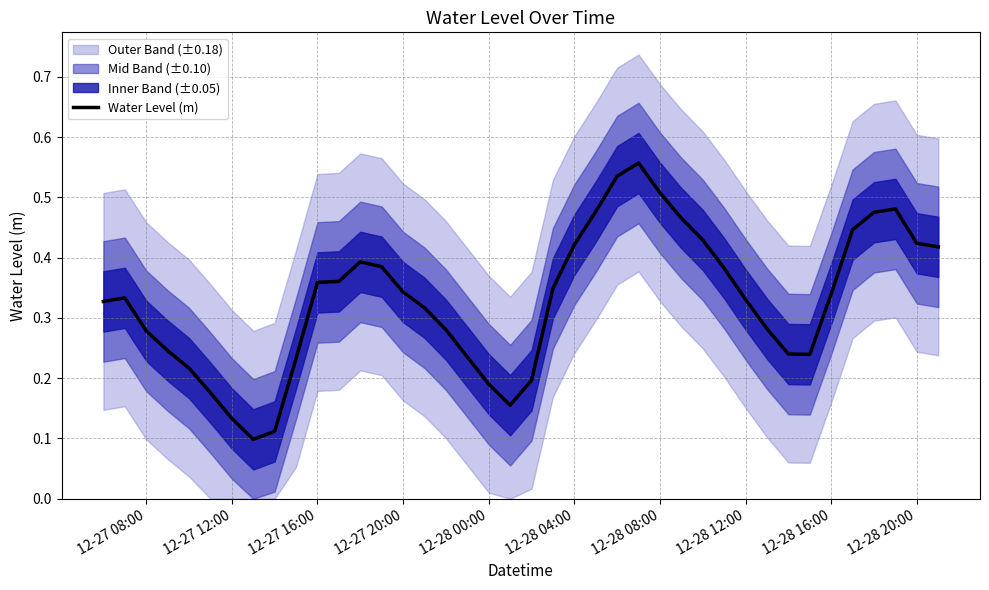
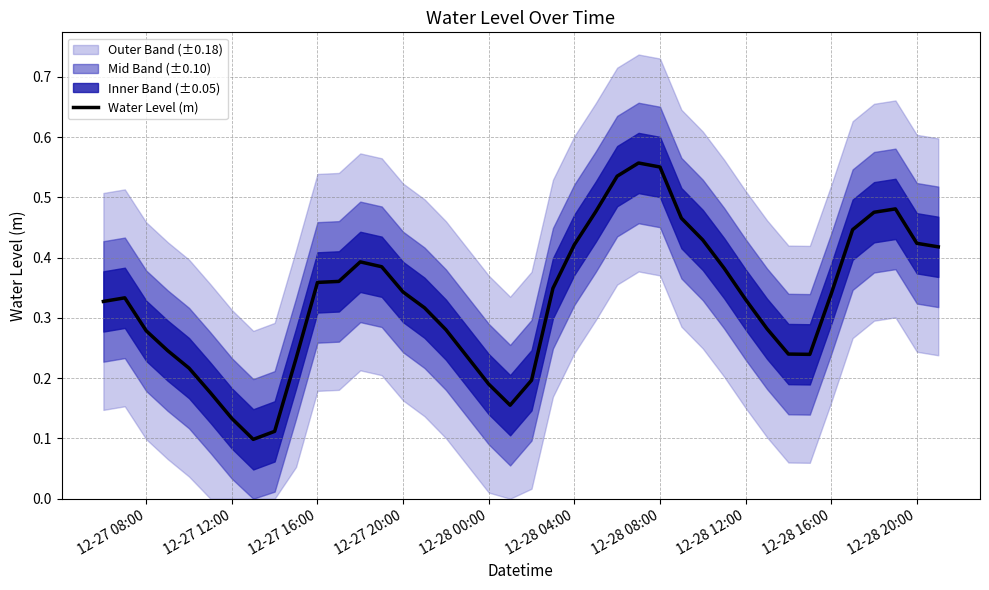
Water Level (m), 12-28 08:00: 0.51 -> 0.55
